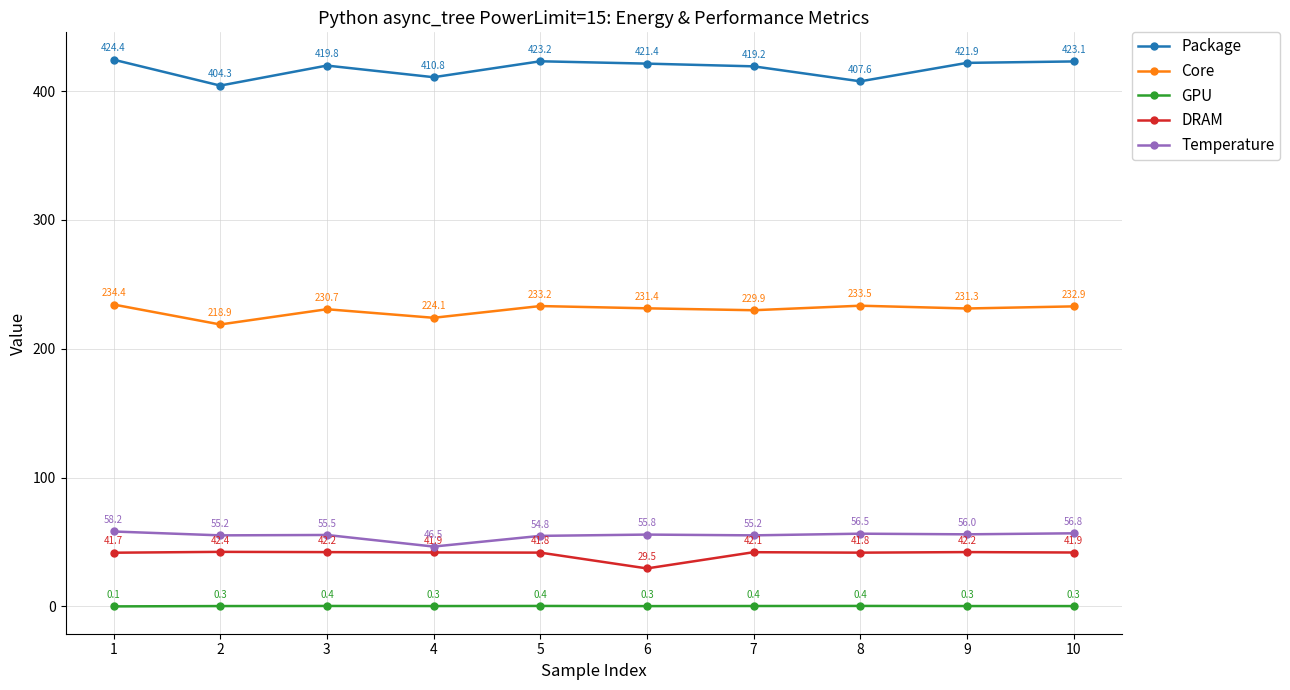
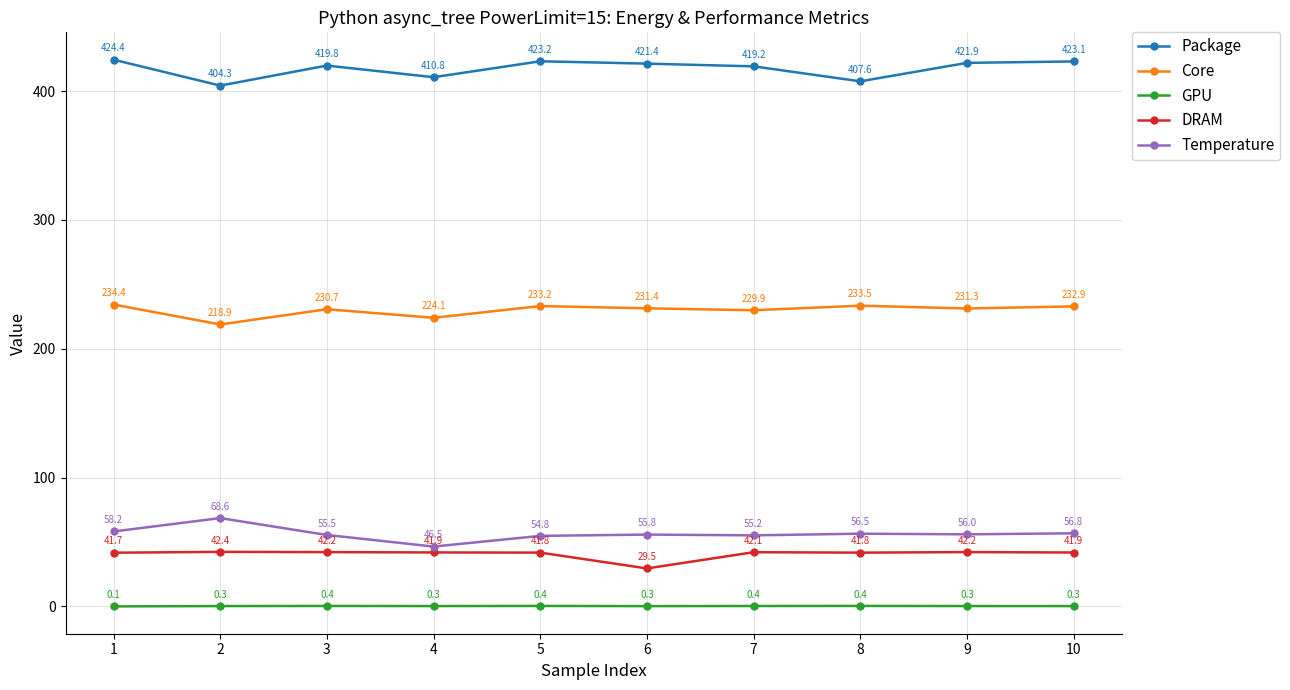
Temperature, 2: 55.2 -> 68.6
